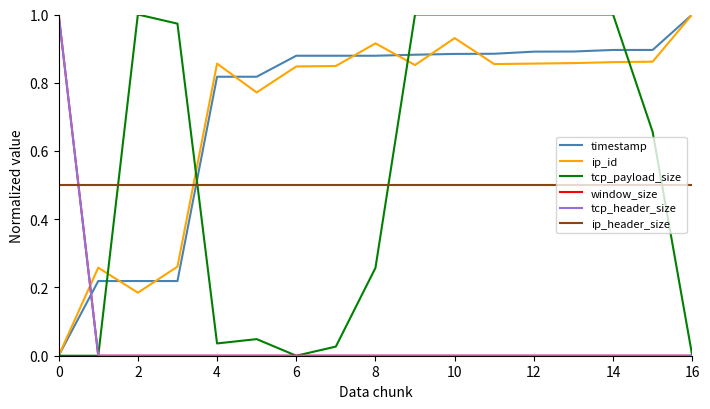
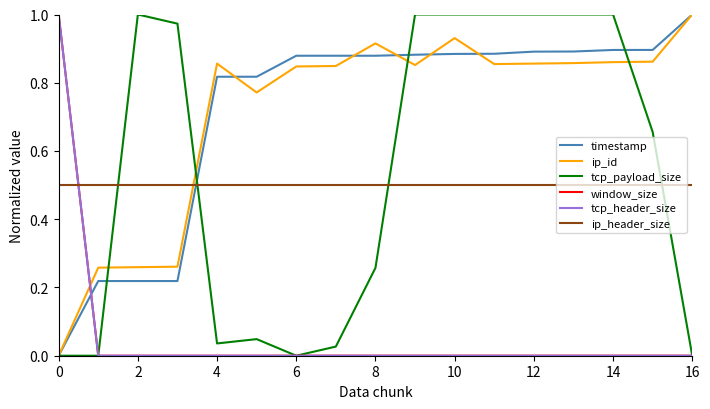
ip_id, 2: 0.18 -> 0.26
